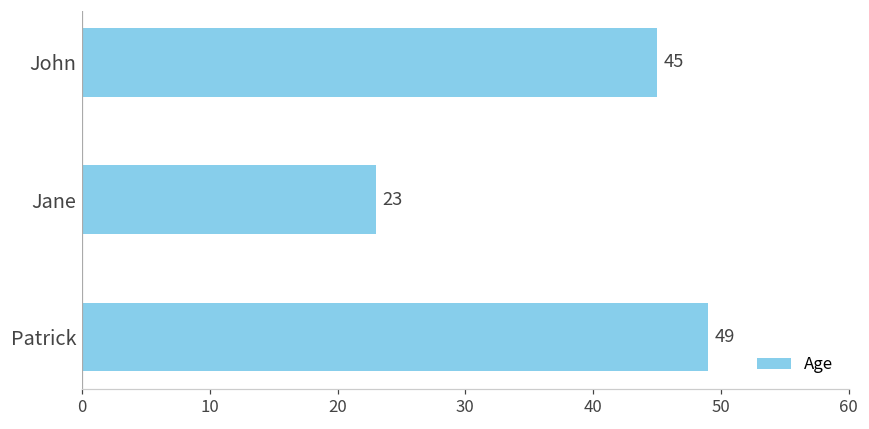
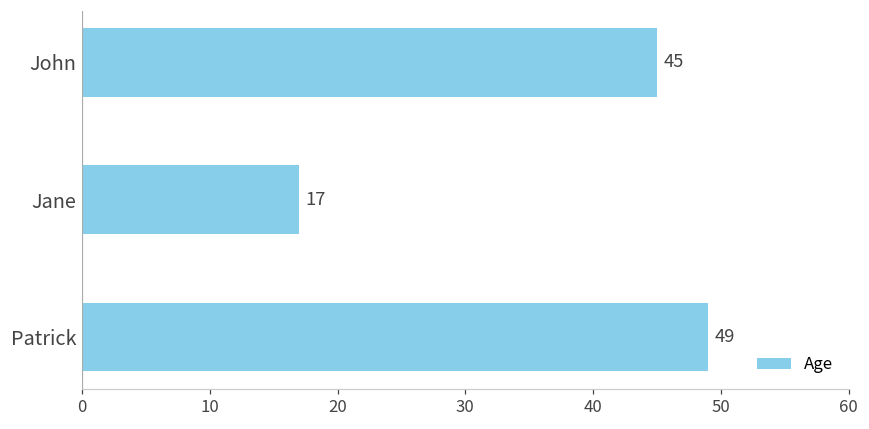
Jane: 23 -> 17
